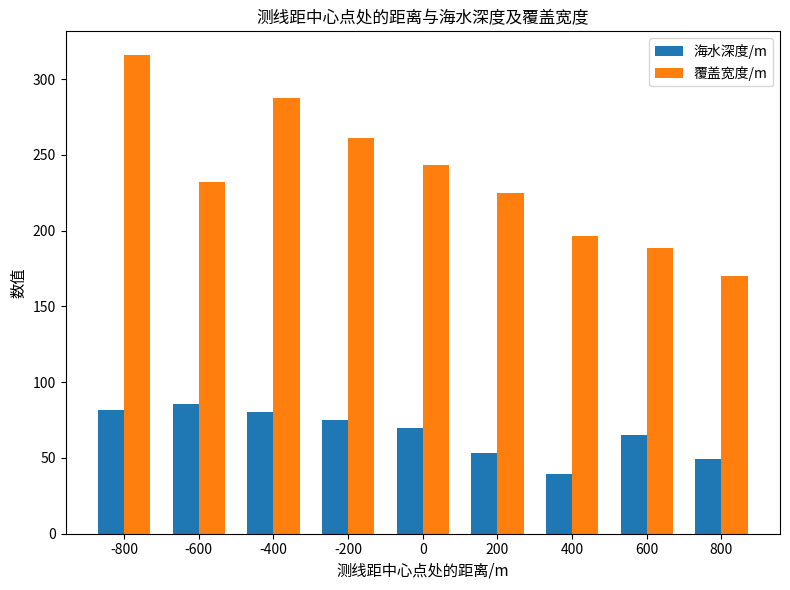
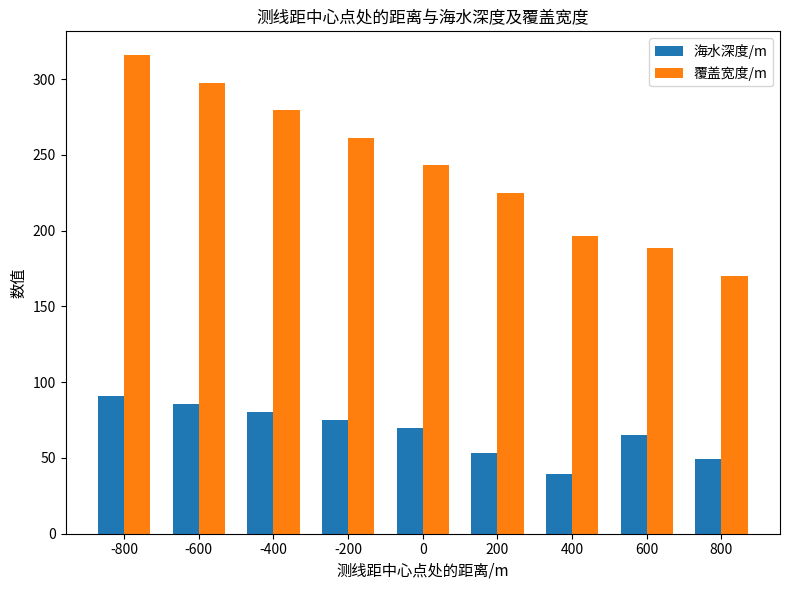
海水深度/m, -800: 81 -> 91
覆盖宽度/m, -600: 232 -> 298
覆盖宽度/m, -400: 288 -> 279
